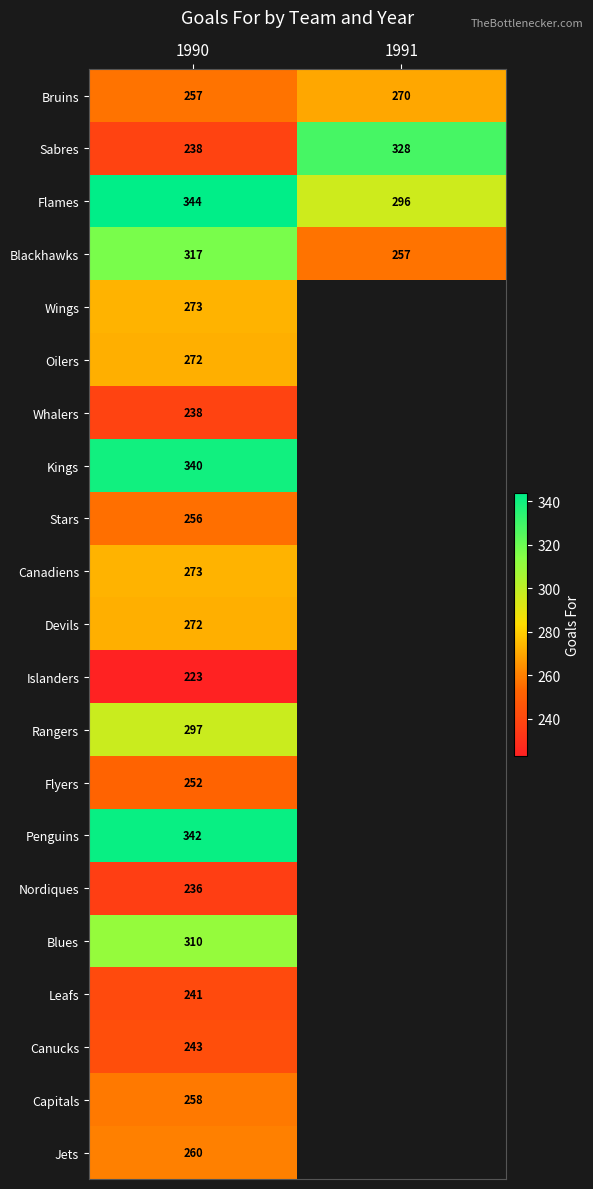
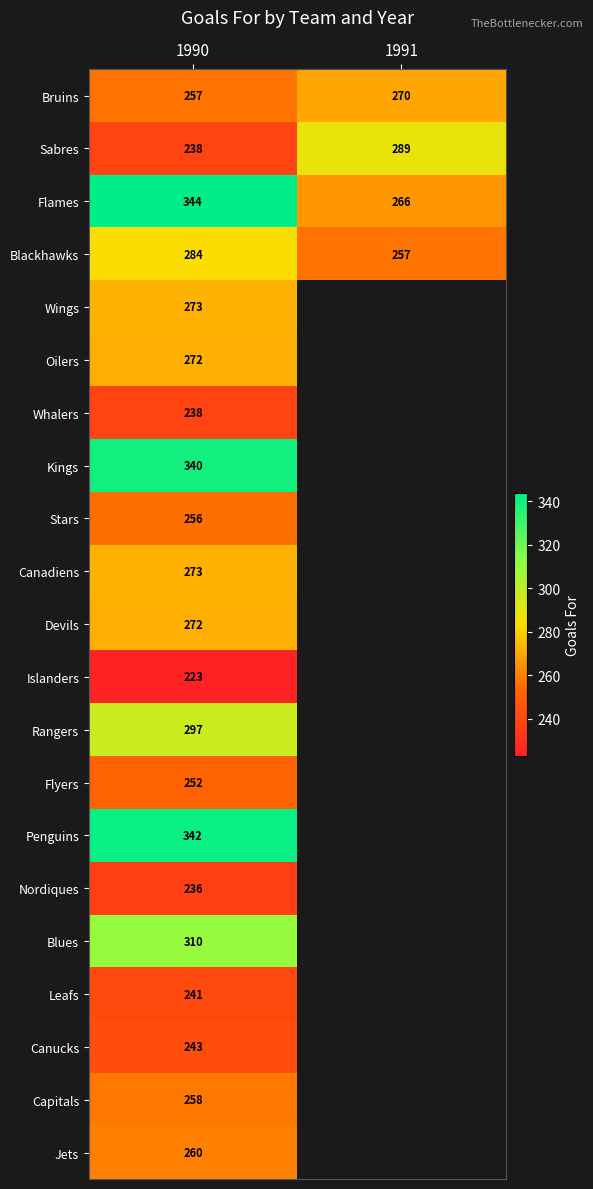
Sabres, 1991: 328 -> 289
Flames, 1991: 296 -> 266
Blackhawks, 1990: 317 -> 284
